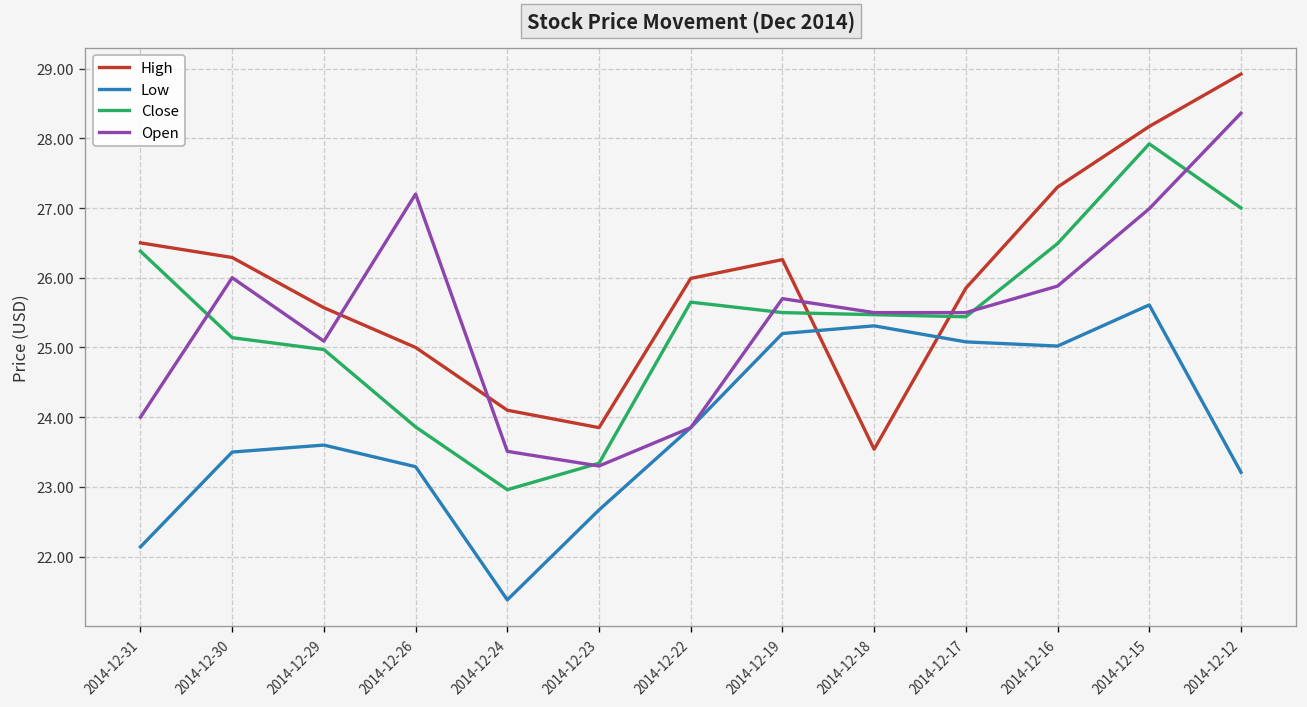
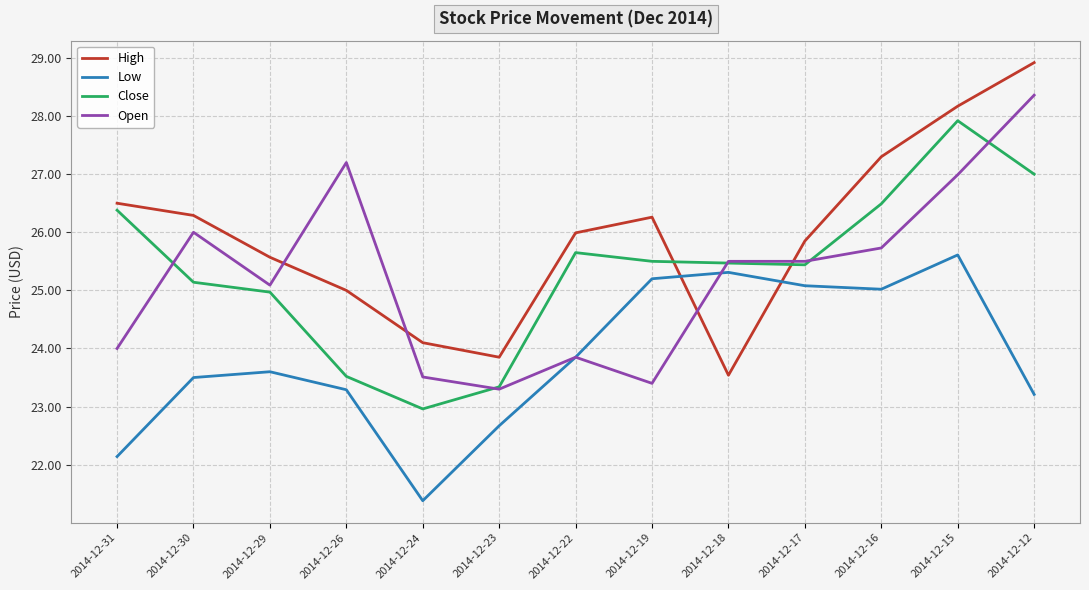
Close, 2014-12-26: 23.9 -> 23.5
Open, 2014-12-19: 25.7 -> 23.4
Open, 2014-12-16: 25.9 -> 25.7
